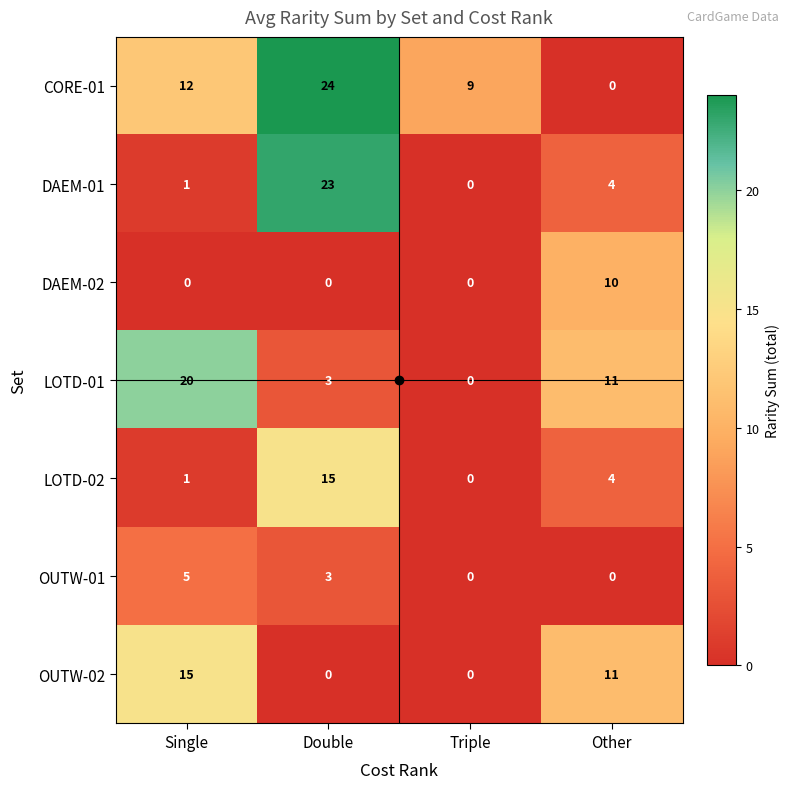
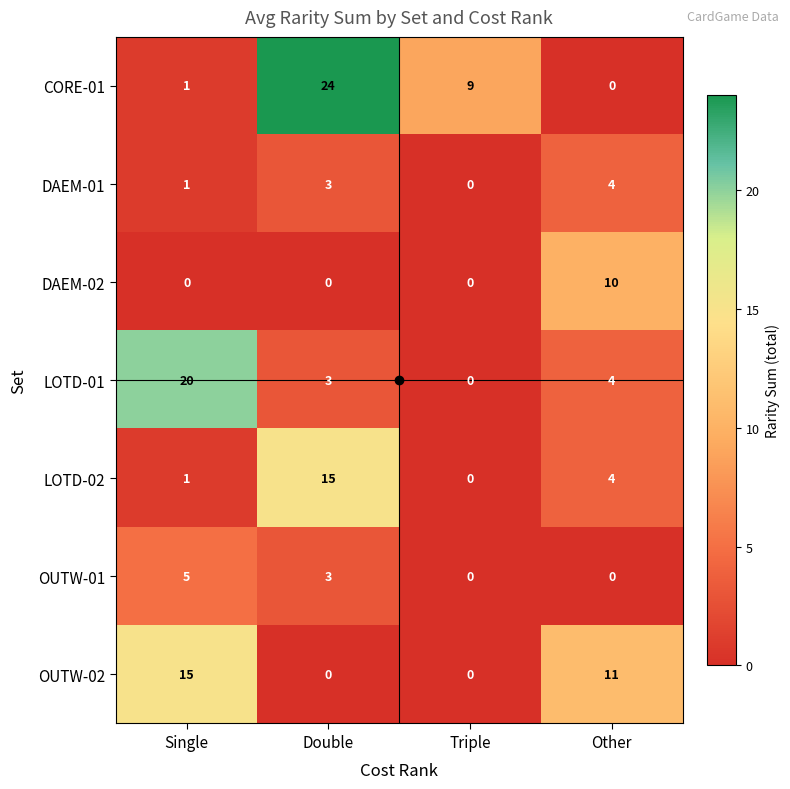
CORE-01, Single: 12 -> 1
DAEM-01, Double: 23 -> 3
LOTD-01, Other: 11 -> 4
